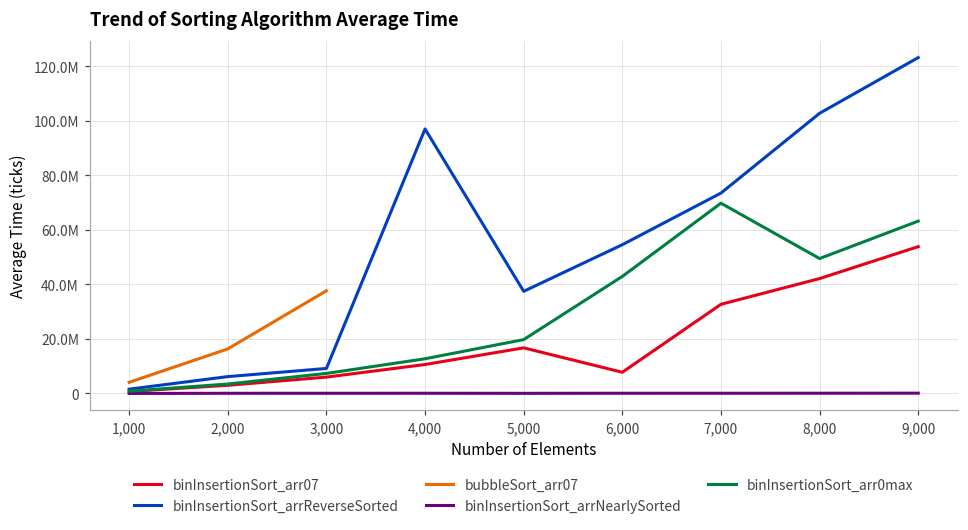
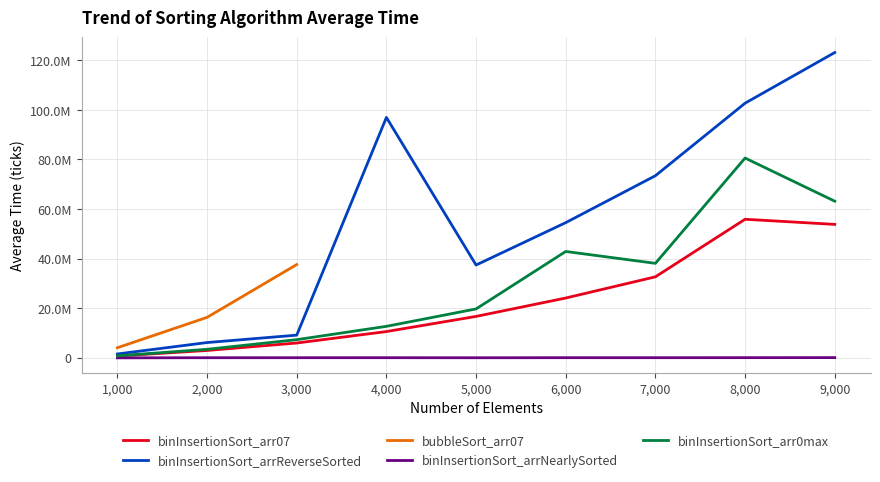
binInsertionSort_arr07, 6,000: 8000000 -> 24000000
binInsertionSort_arr0max, 7,000: 70000000 -> 38000000
binInsertionSort_arr07, 8,000: 42000000 -> 56000000
binInsertionSort_arr0max, 8,000: 49000000 -> 81000000
